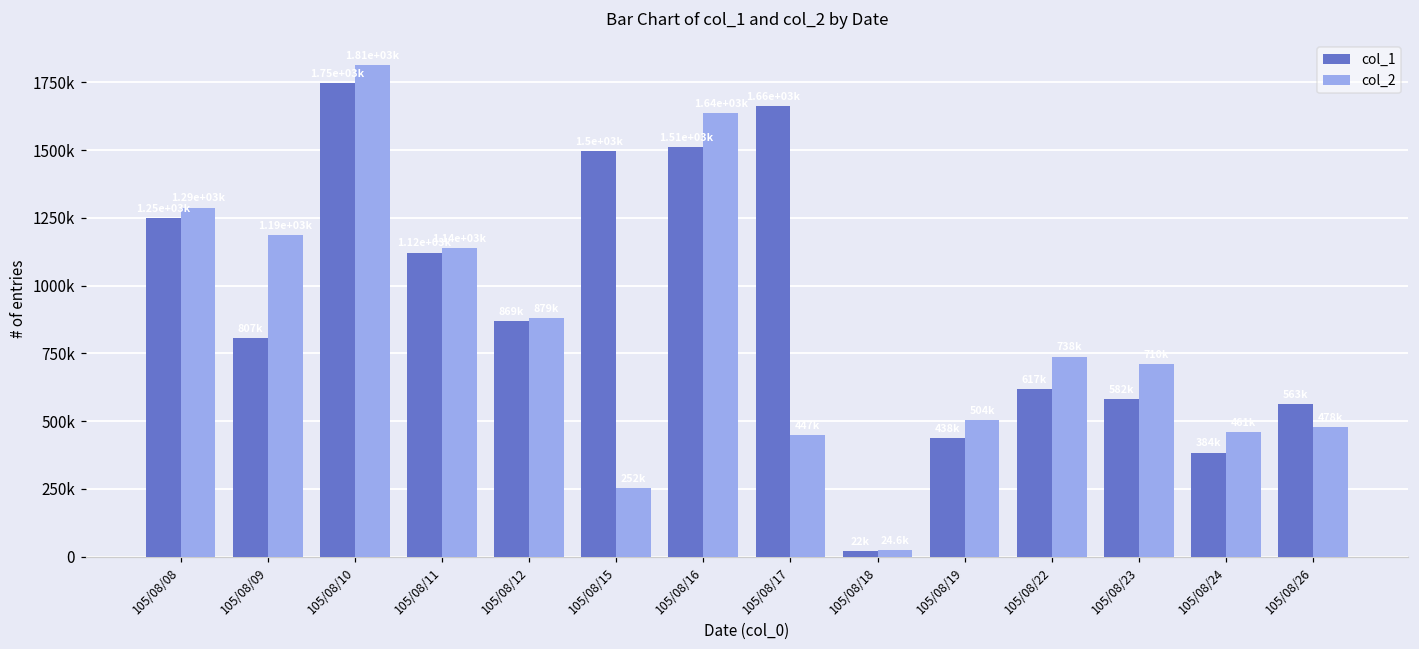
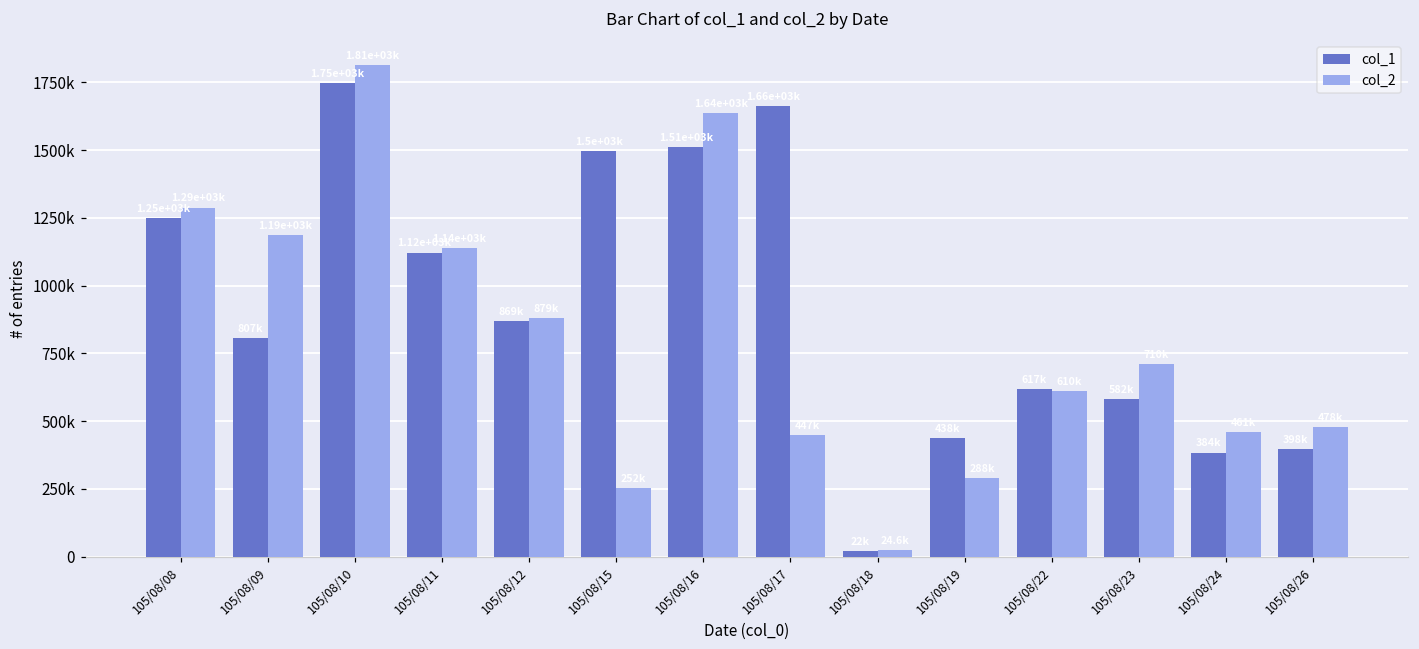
col_2, 105/08/19: 500000 -> 290000
col_2, 105/08/22: 740000 -> 610000
col_1, 105/08/26: 560000 -> 400000
